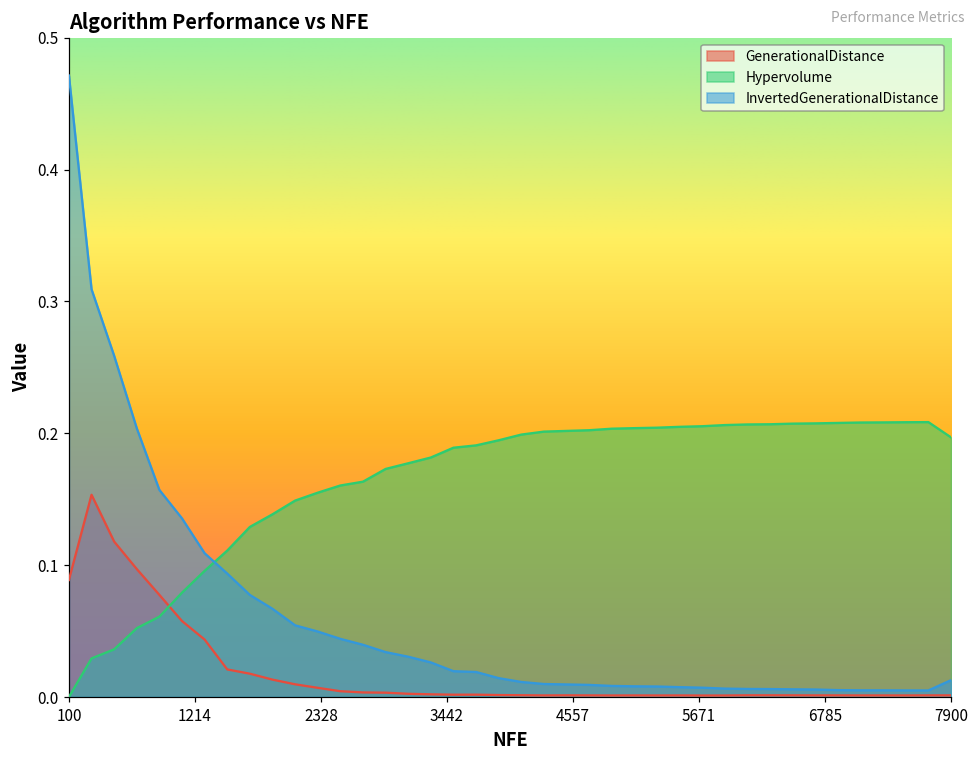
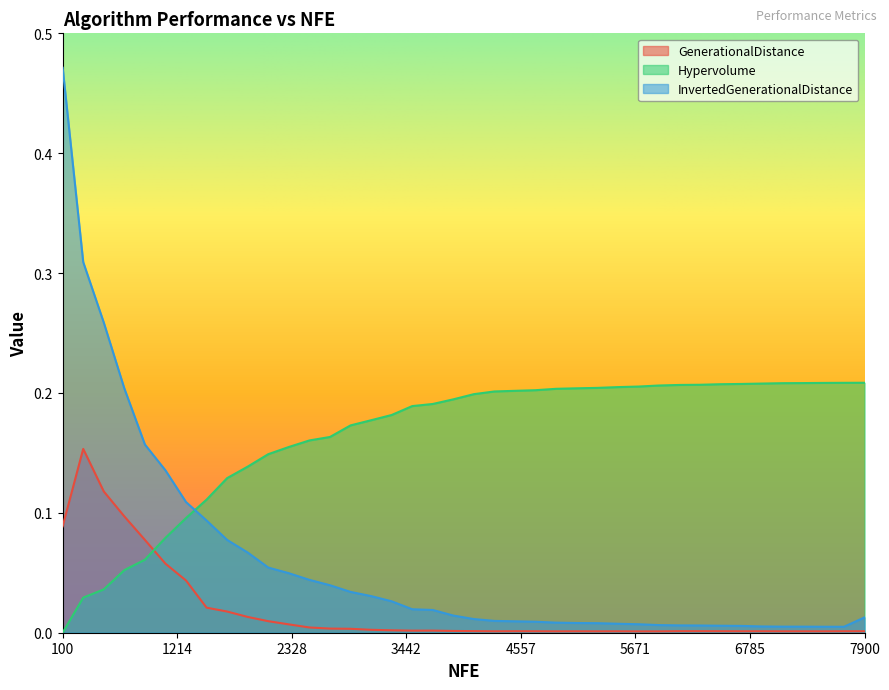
Hypervolume, 7900: 0.197 -> 0.209
